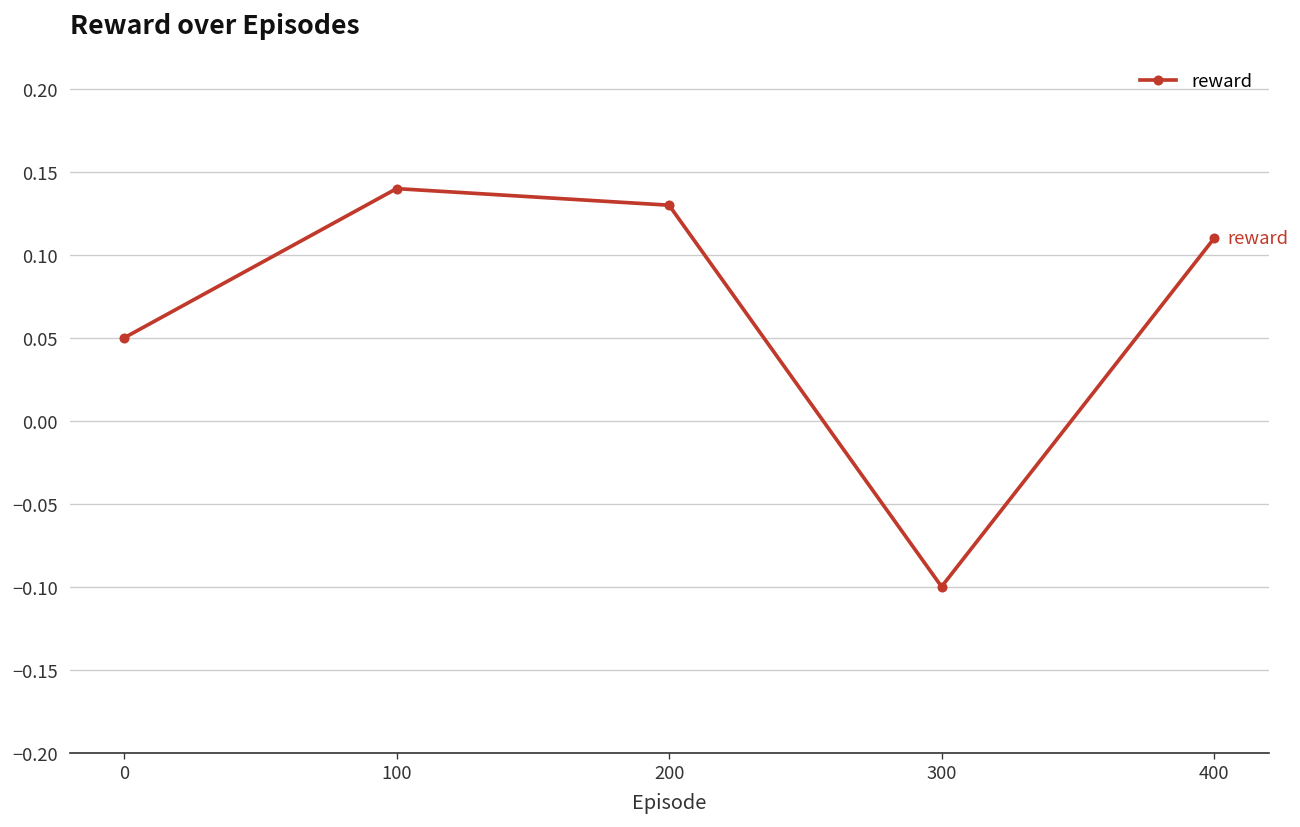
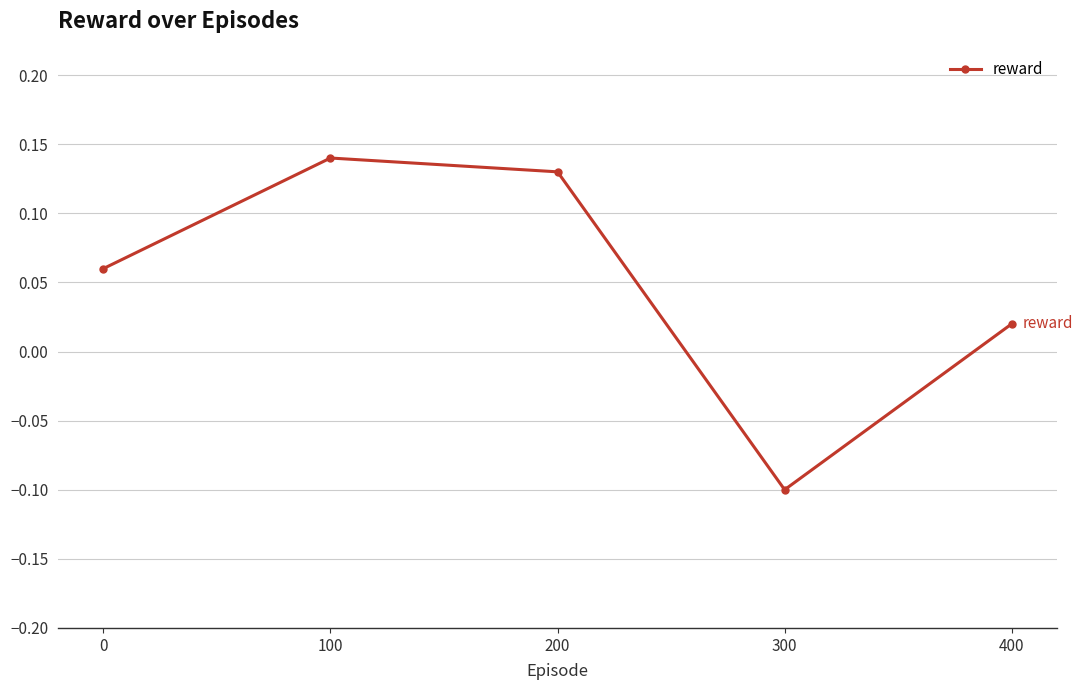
0: 0.05 -> 0.06
400: 0.11 -> 0.02
